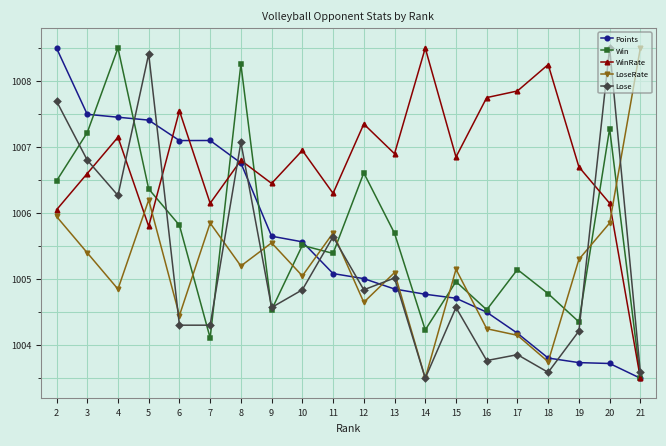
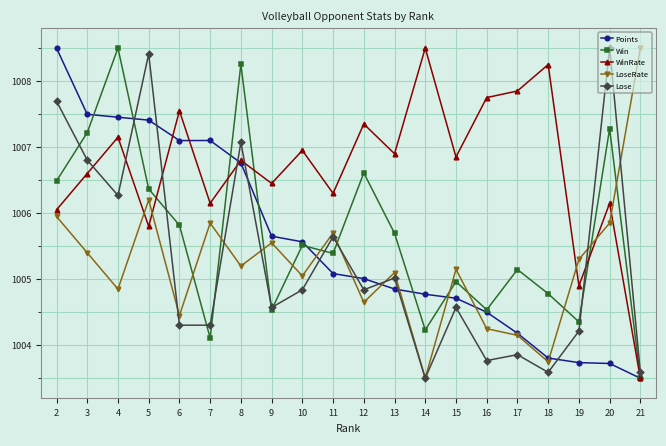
WinRate, 19: 1006.7 -> 1004.9
